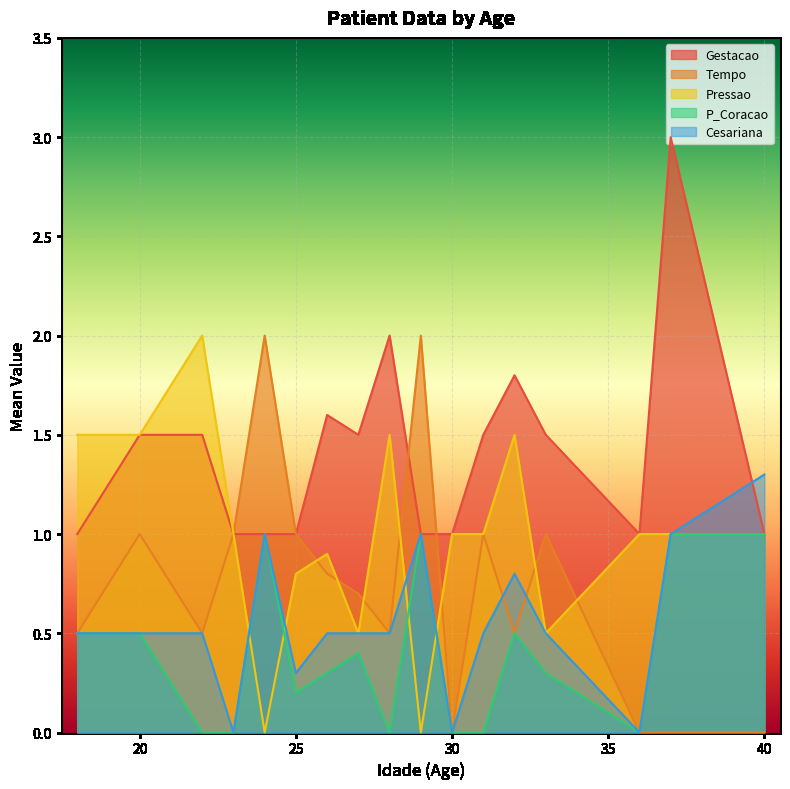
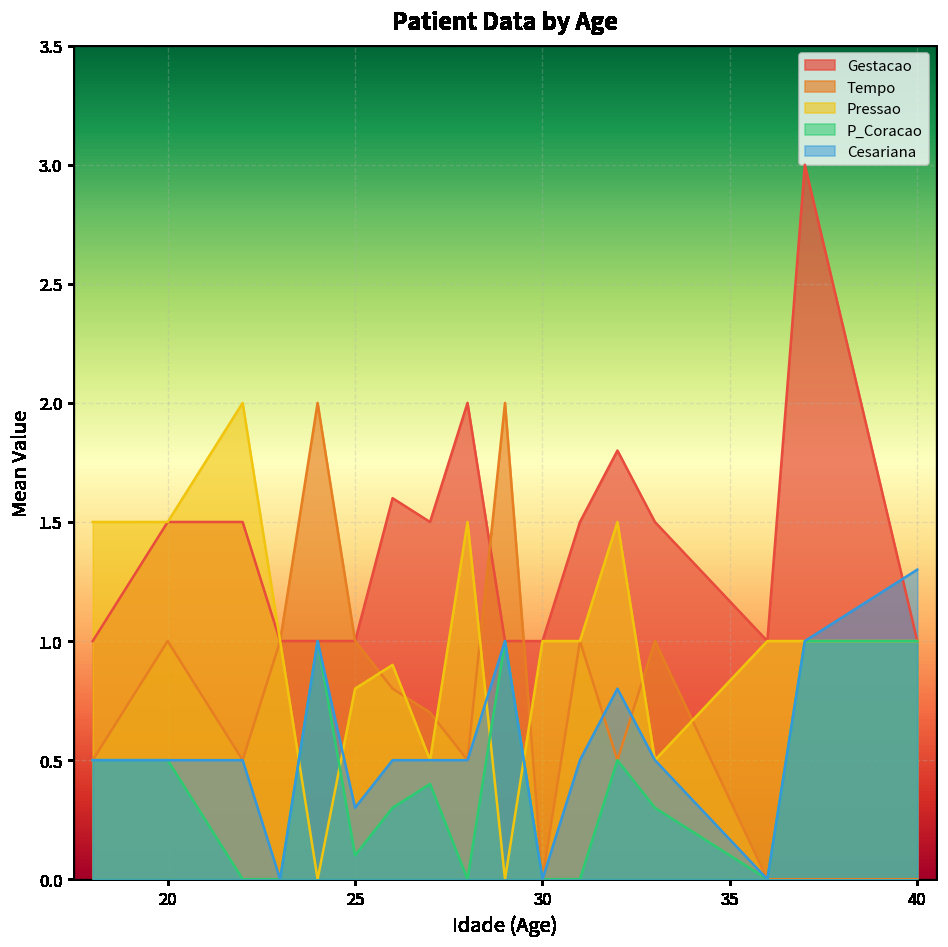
P_Coracao, 25: 0.2 -> 0.1
